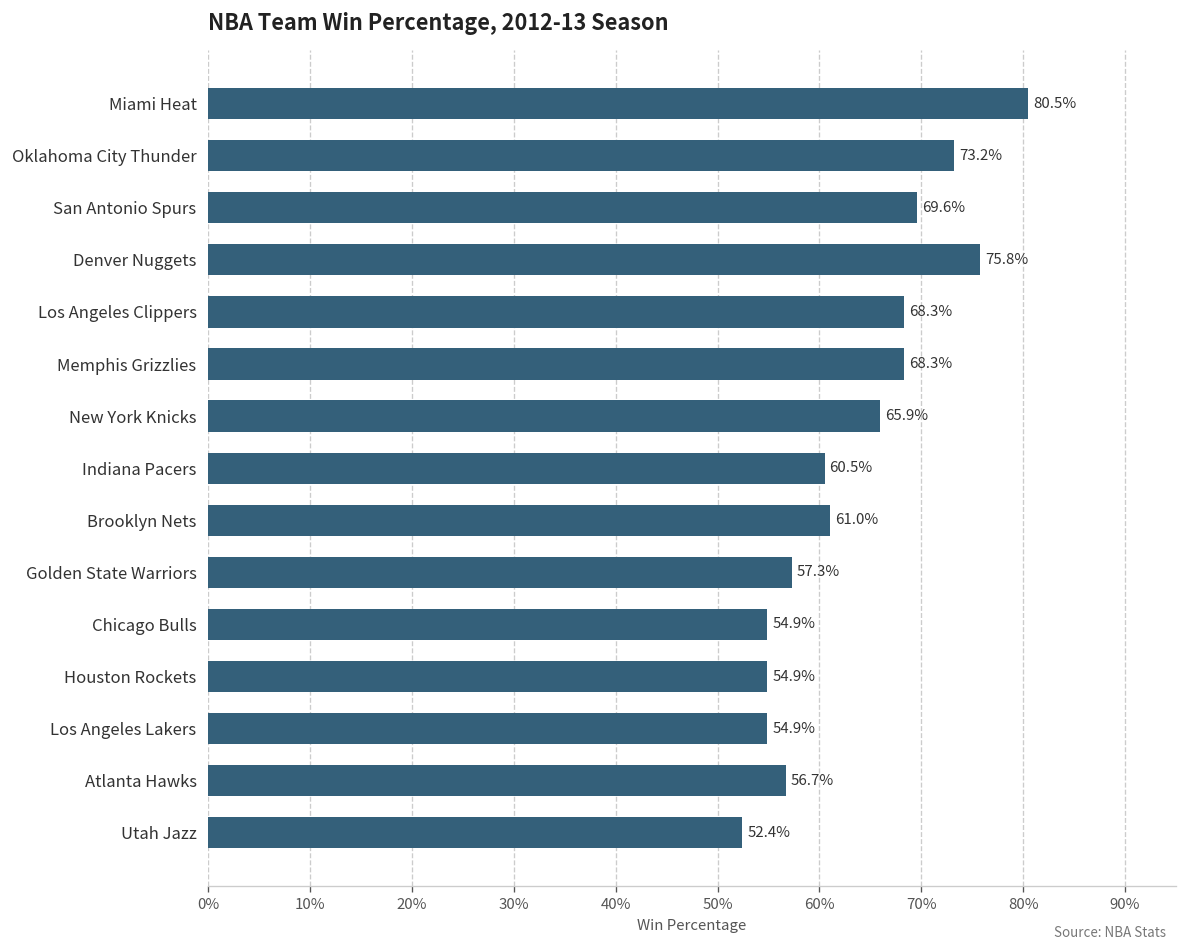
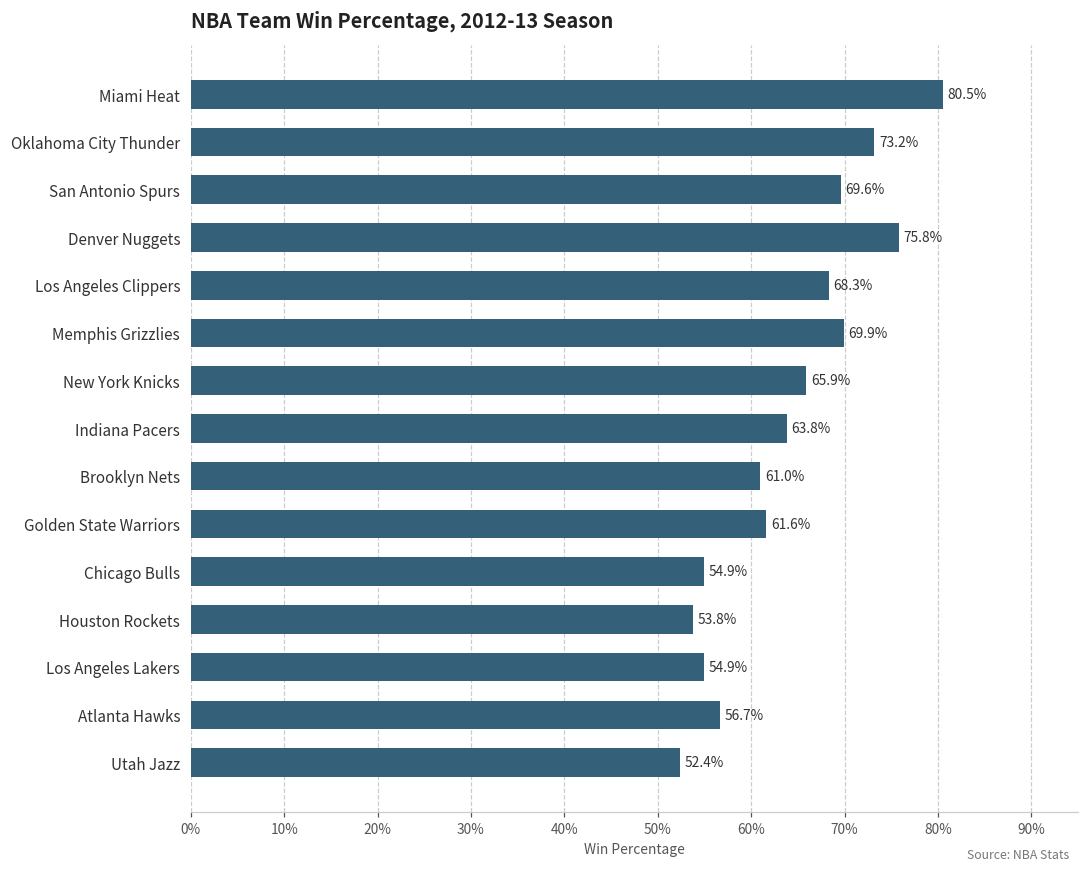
Memphis Grizzlies: 68.3% -> 69.9%
Indiana Pacers: 60.5% -> 63.8%
Golden State Warriors: 57.3% -> 61.6%
Houston Rockets: 54.9% -> 53.8%
